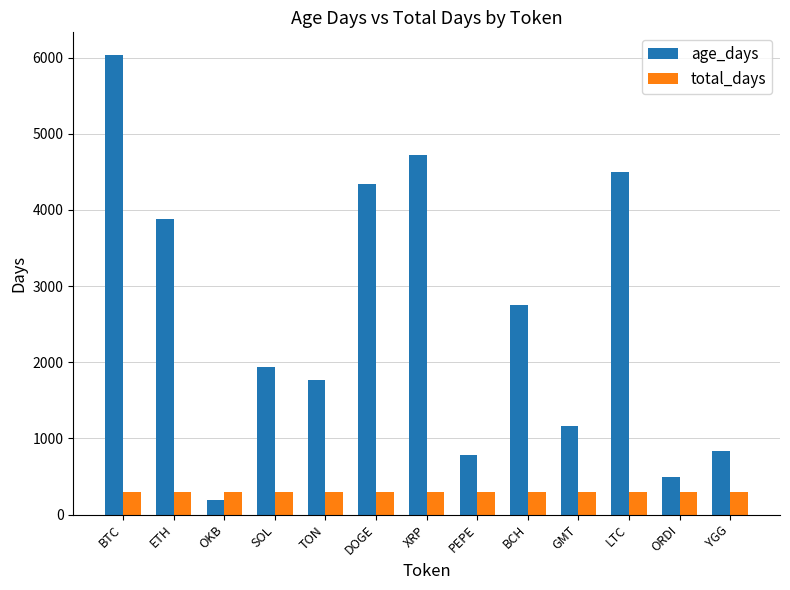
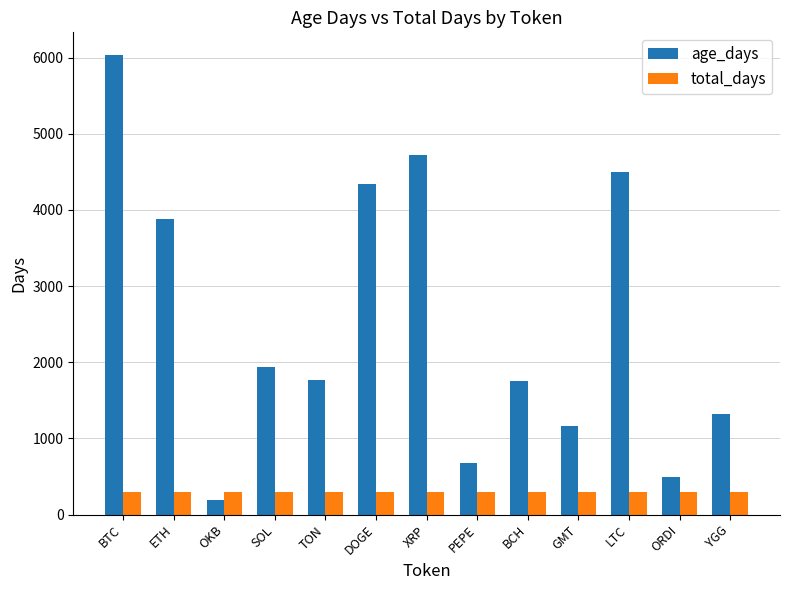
age_days, PEPE: 800 -> 700
age_days, BCH: 2800 -> 1800
age_days, YGG: 800 -> 1300
